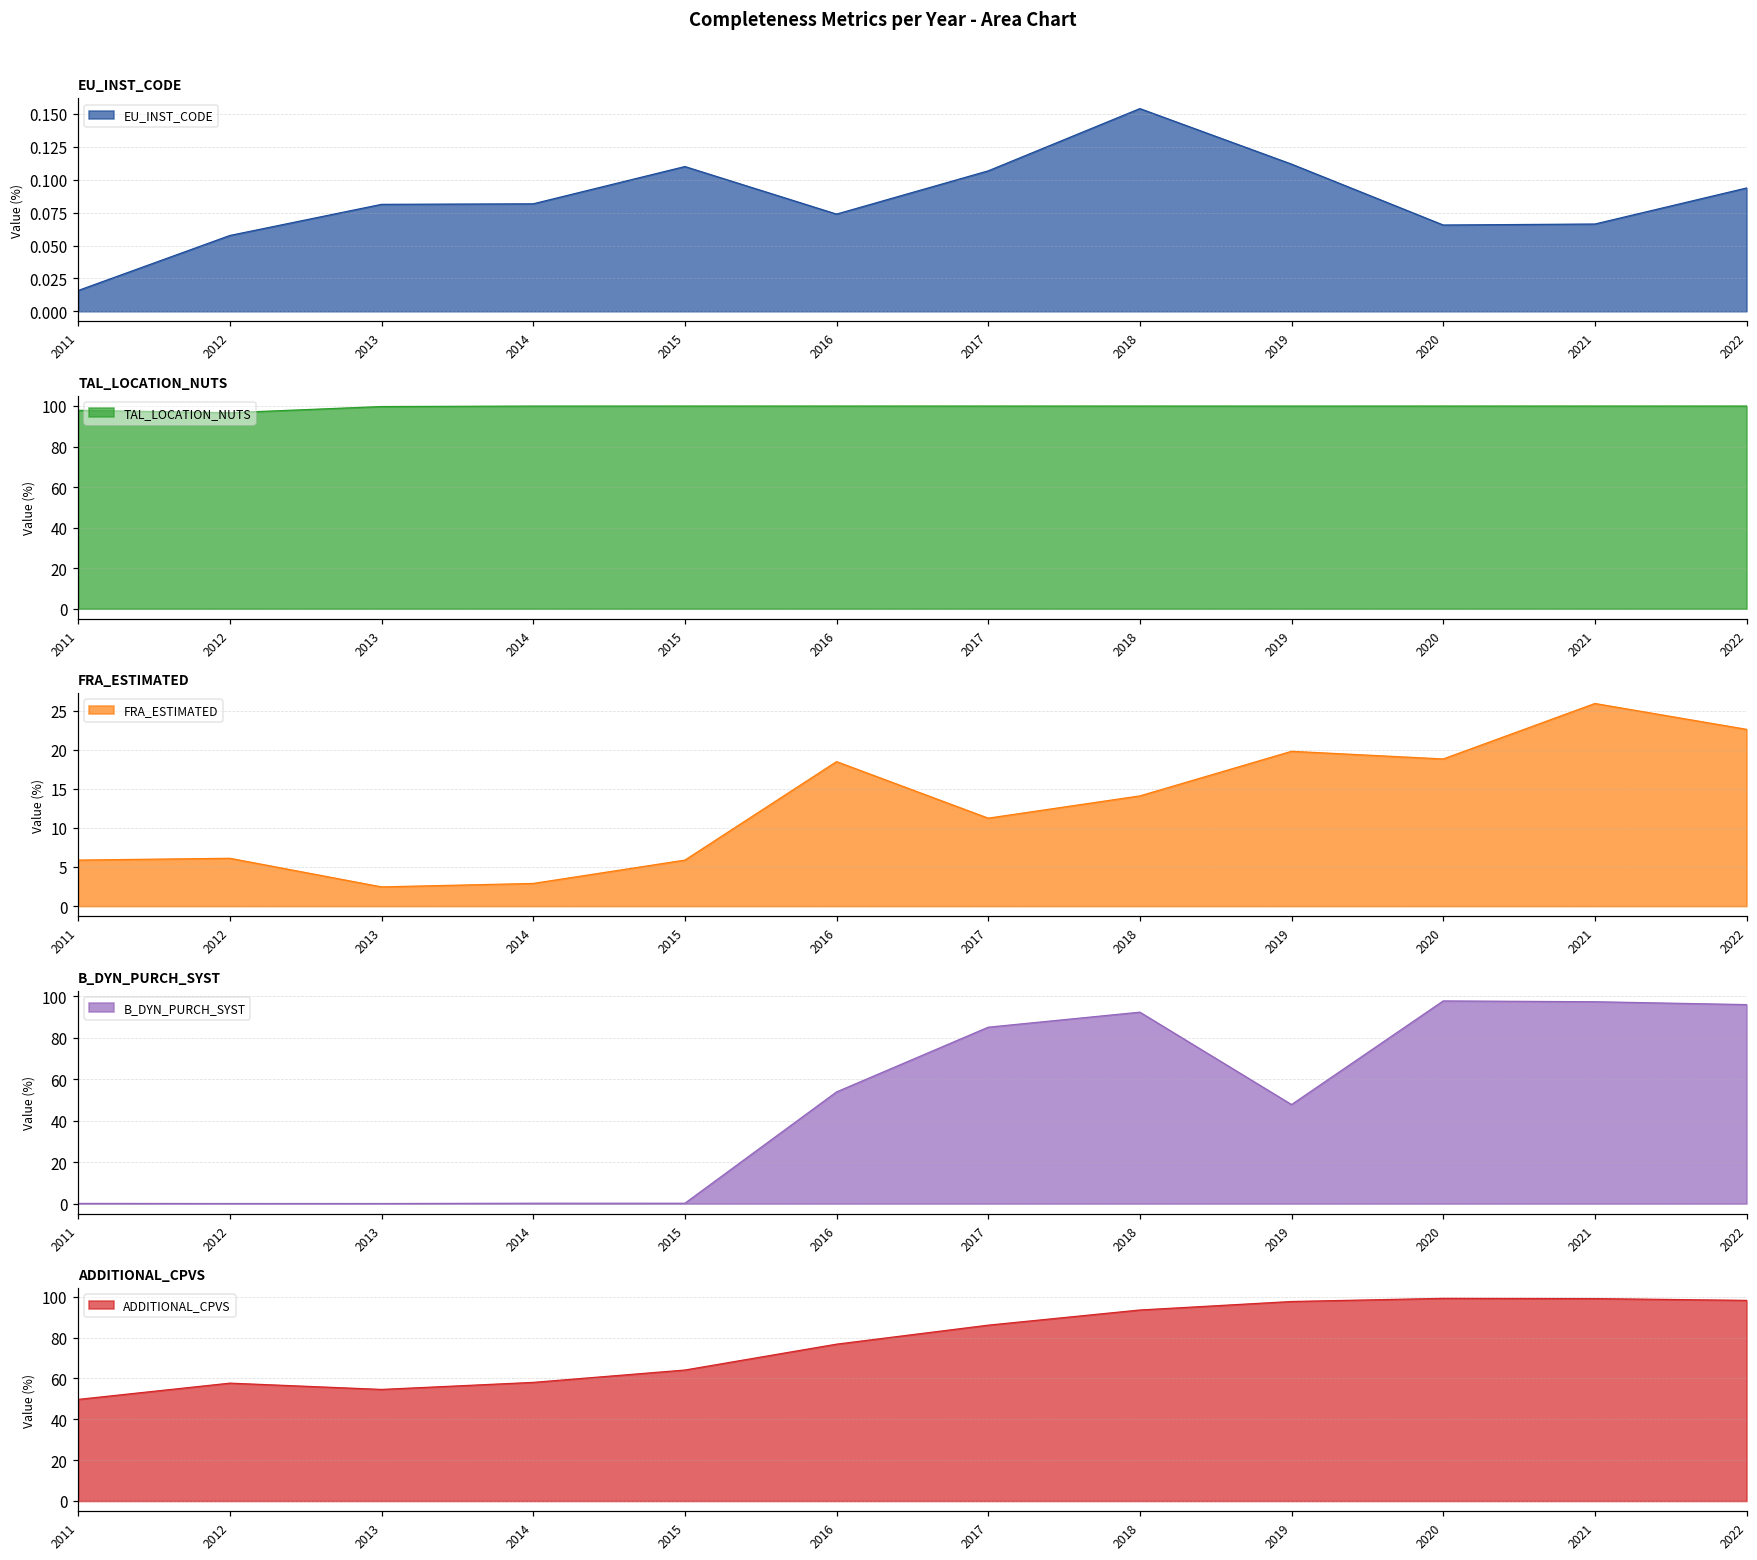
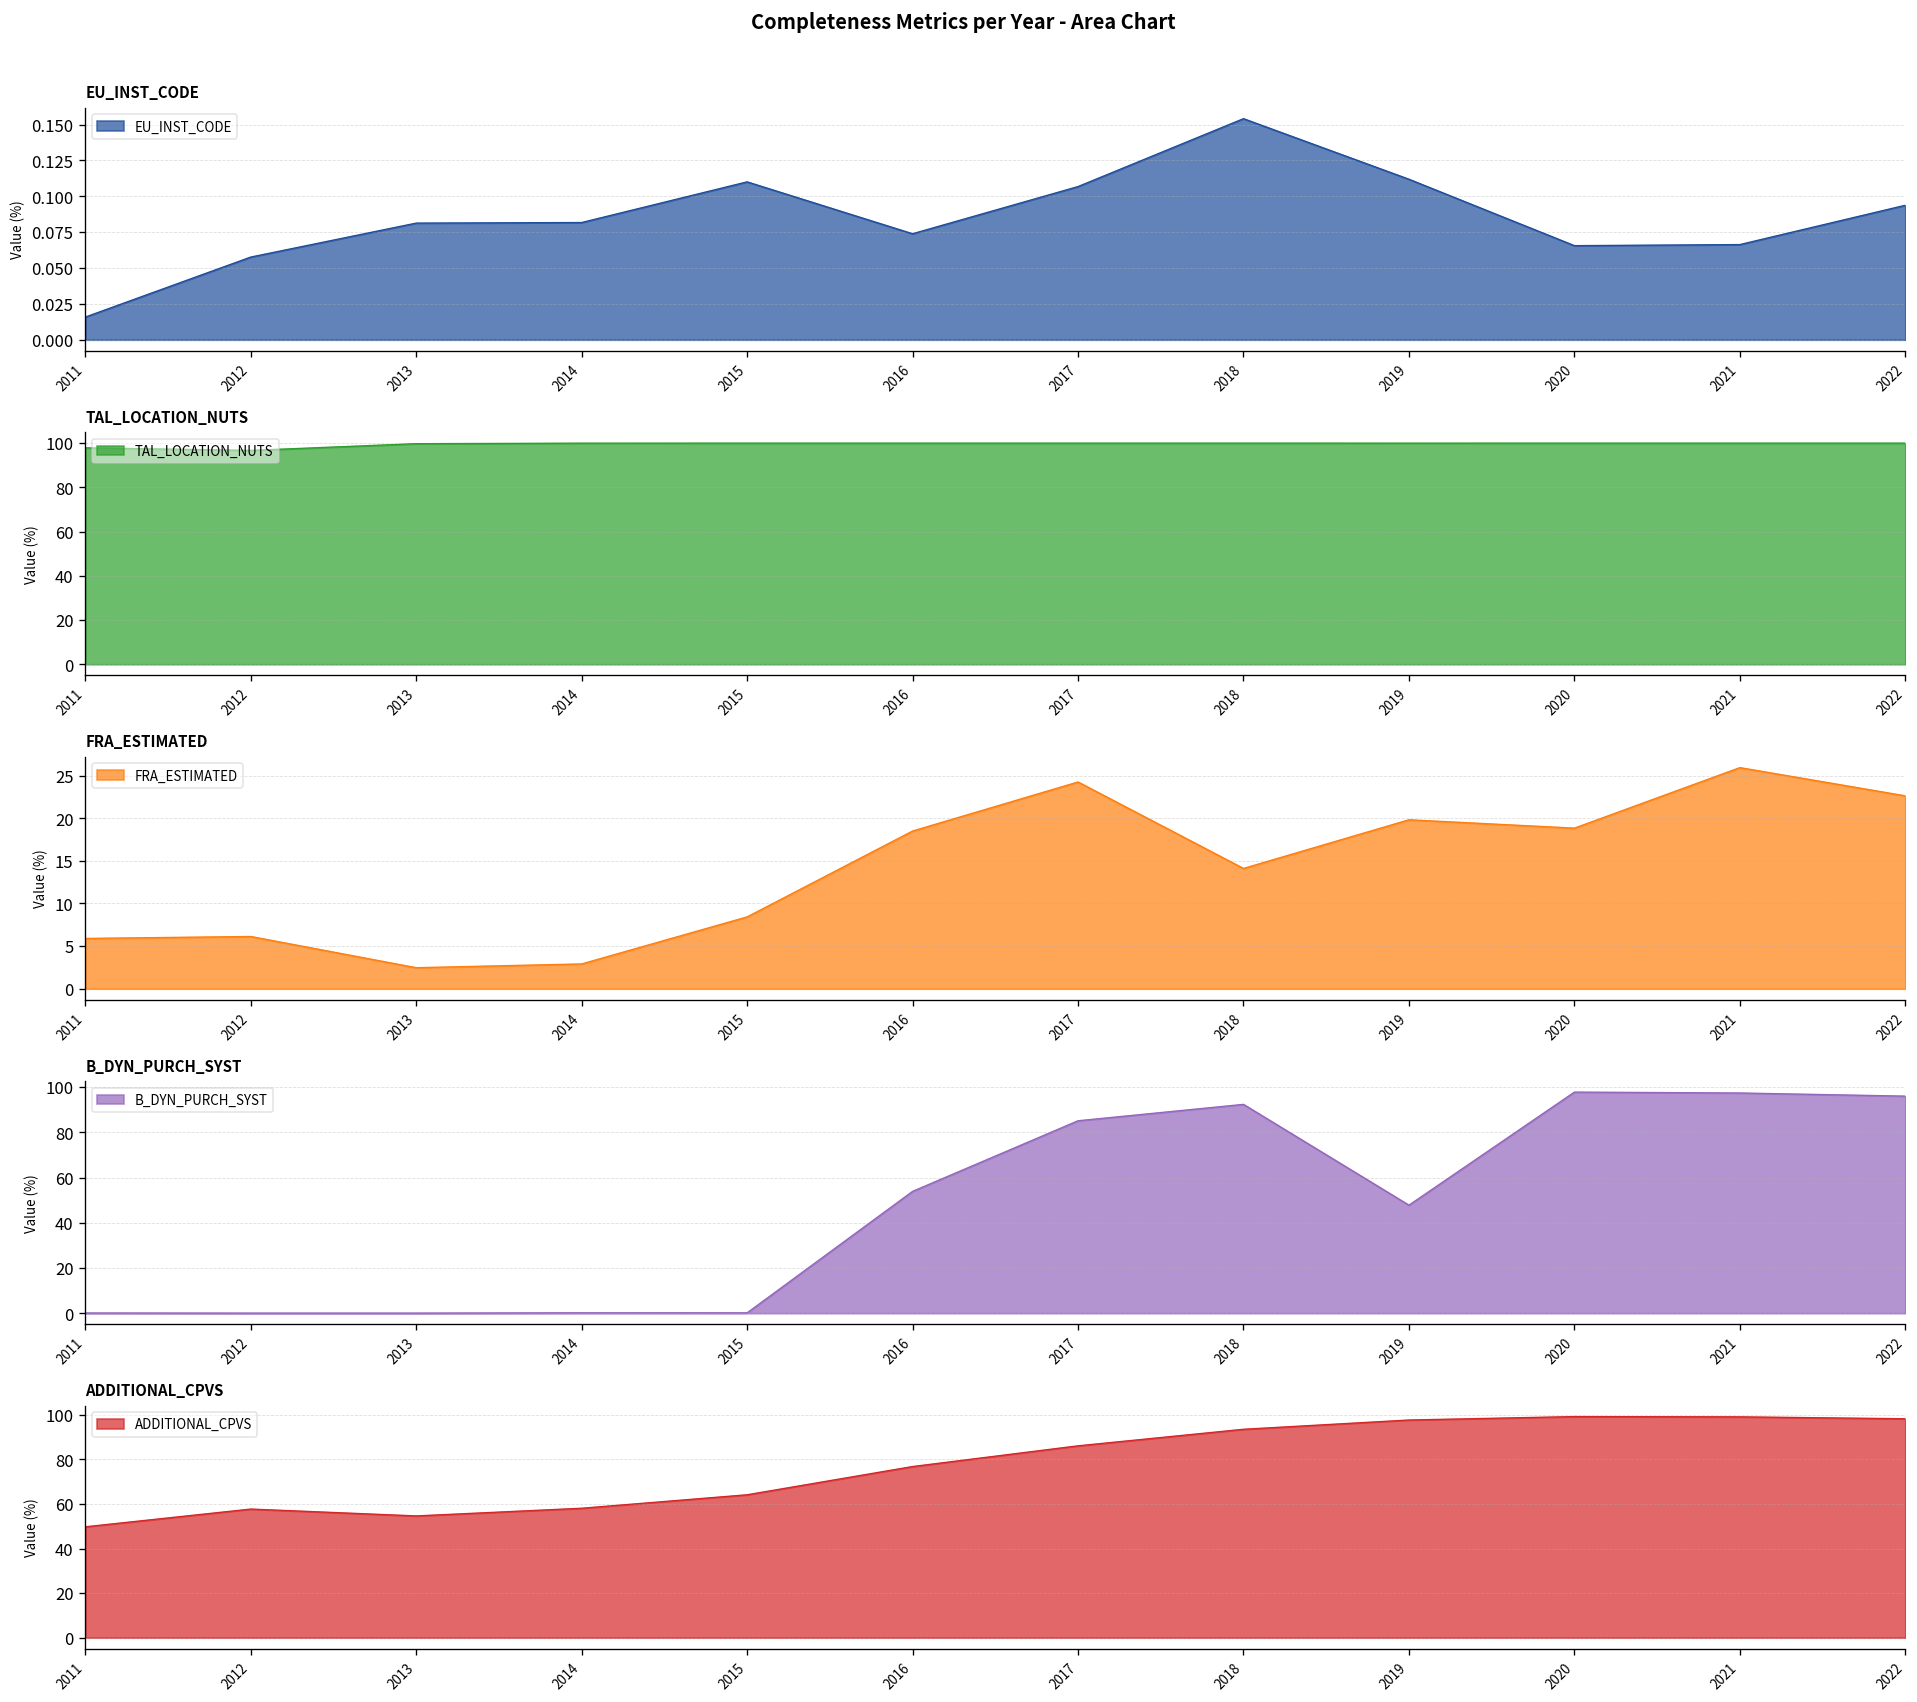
FRA_ESTIMATED, 2015: 6 -> 8
FRA_ESTIMATED, 2017: 11 -> 24
